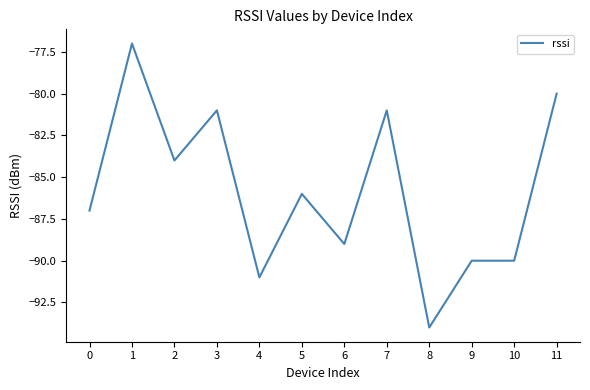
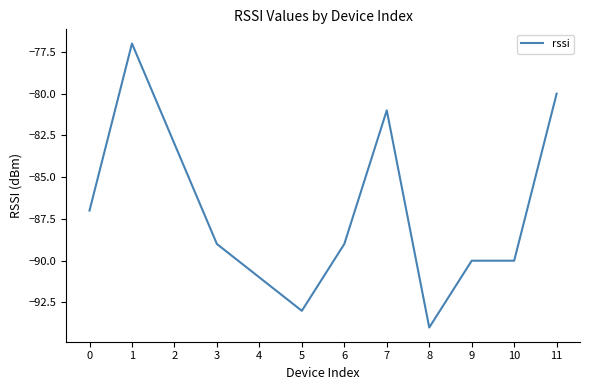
2: -84 -> -83
3: -81 -> -89
5: -86 -> -93
